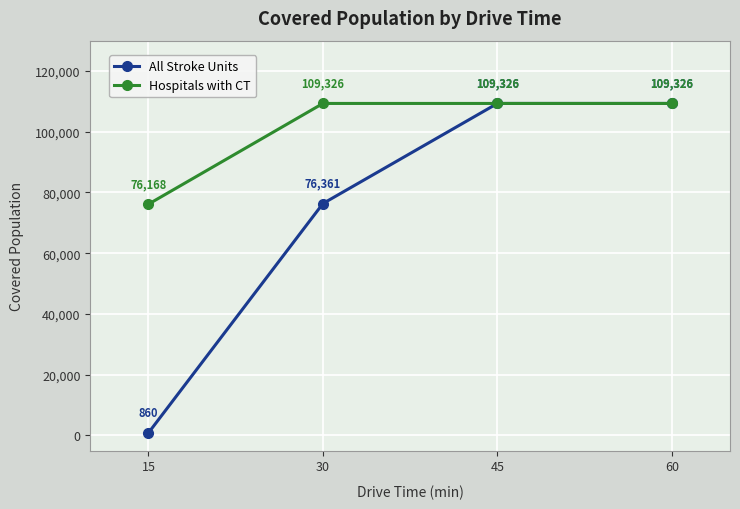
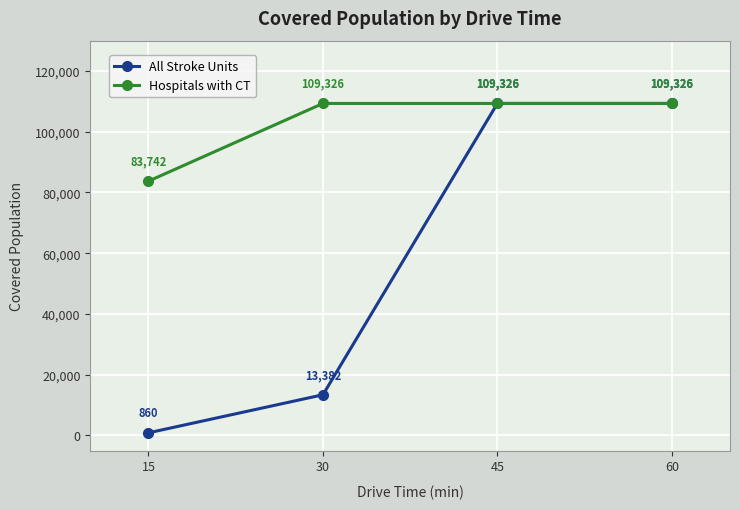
Hospitals with CT, 15: 76,168 -> 83,742
All Stroke Units, 30: 76,361 -> 13,382
